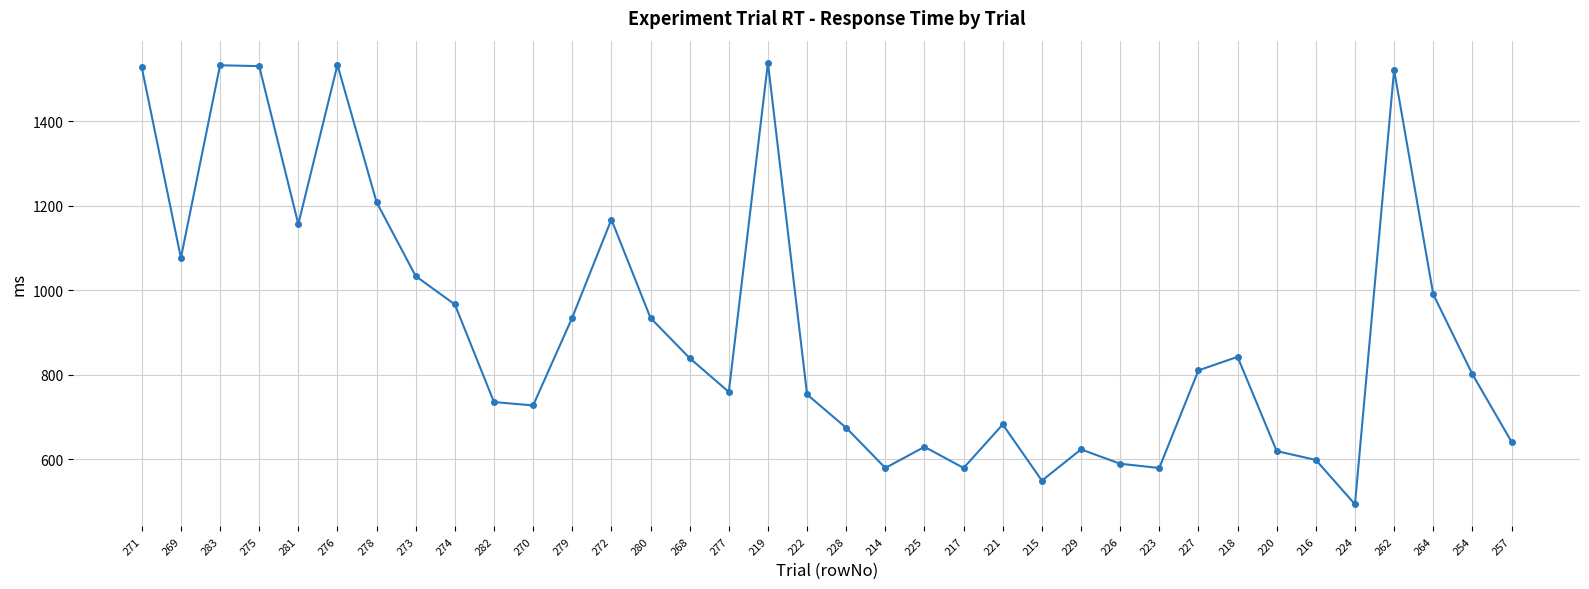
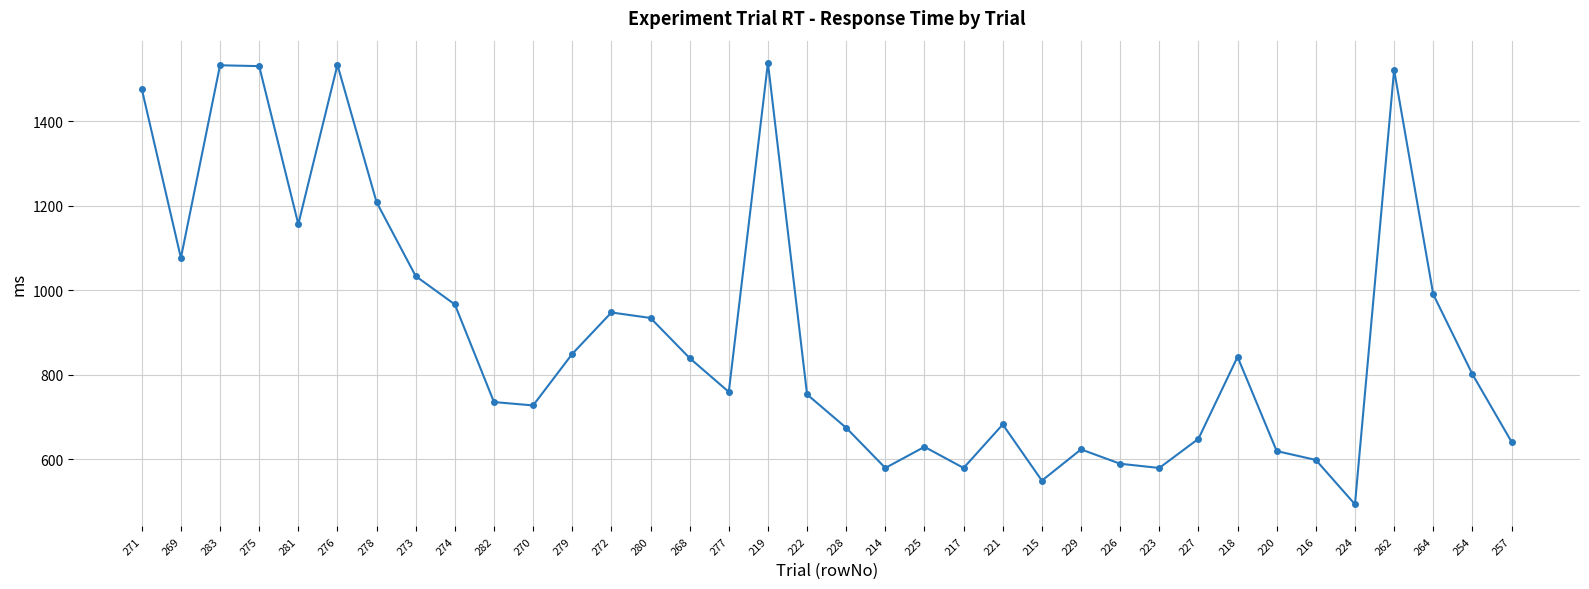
271: 1530 -> 1480
279: 940 -> 850
272: 1170 -> 950
227: 810 -> 650
